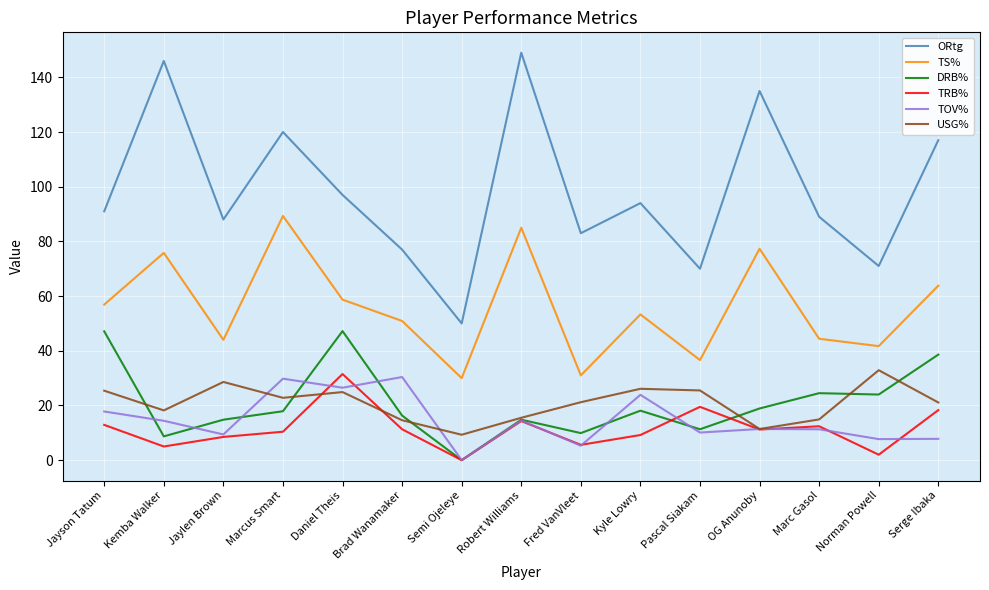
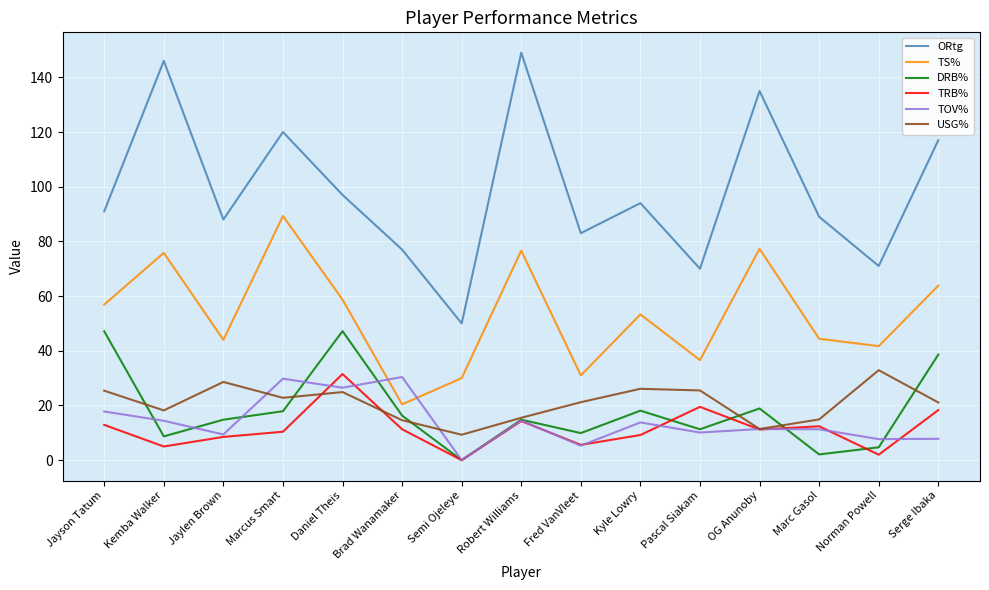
TS%, Brad Wanamaker: 51 -> 20
TS%, Robert Williams: 85 -> 77
TOV%, Kyle Lowry: 24 -> 14
DRB%, Marc Gasol: 25 -> 2
DRB%, Norman Powell: 24 -> 5
